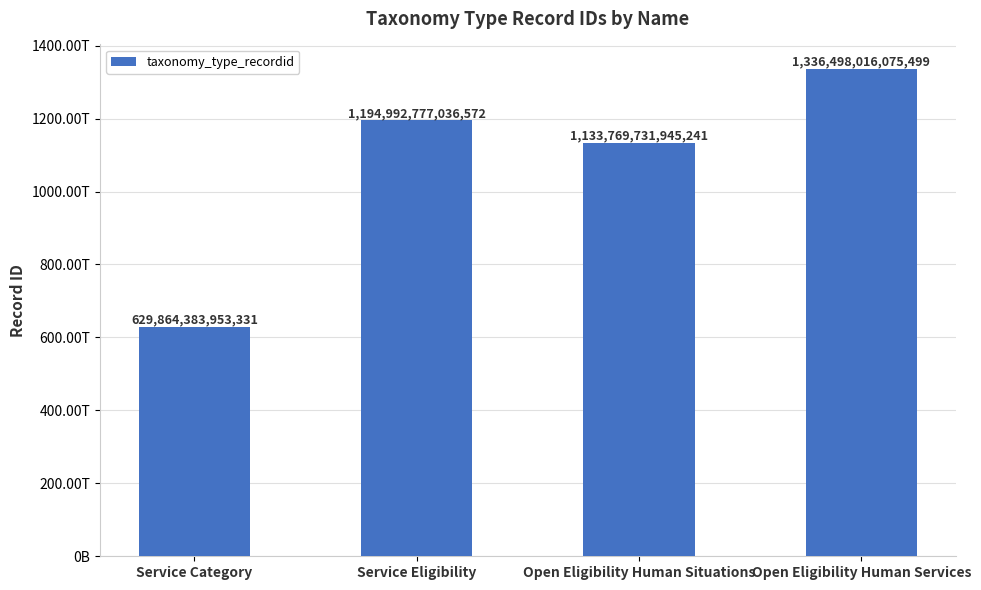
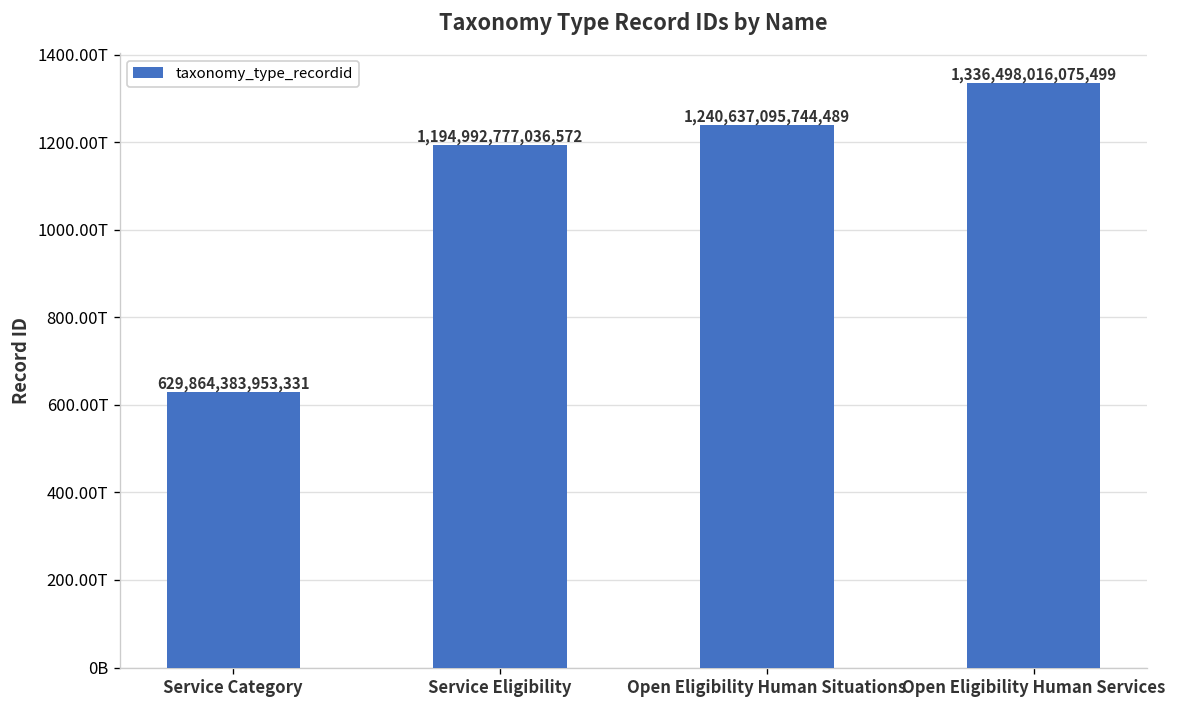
Open Eligibility Human Situations: 1,133,769,731,945,241 -> 1,240,637,095,744,489
